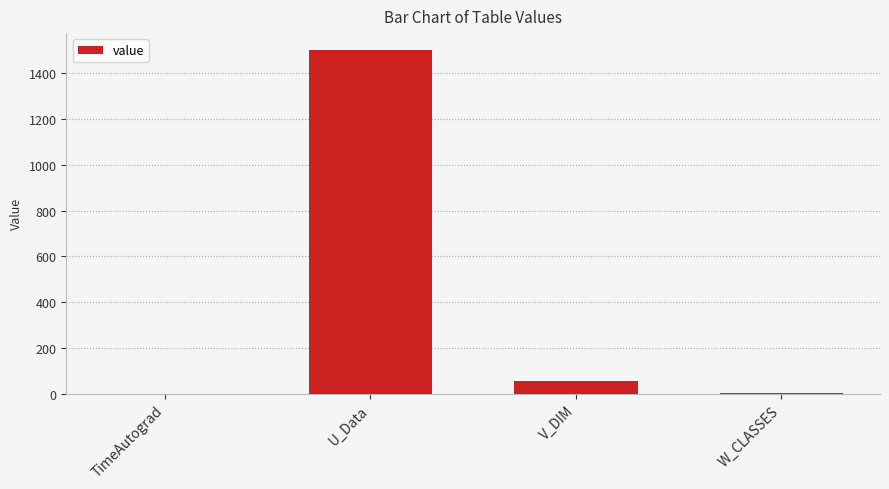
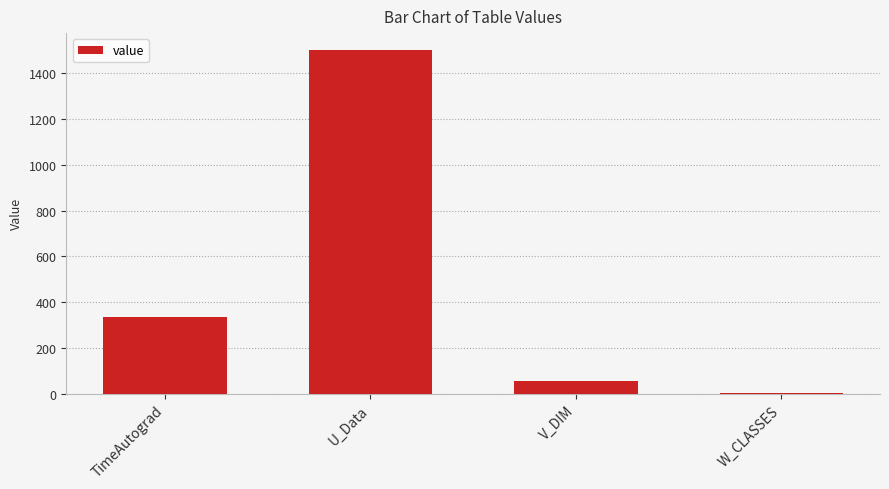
TimeAutograd: 0 -> 340
